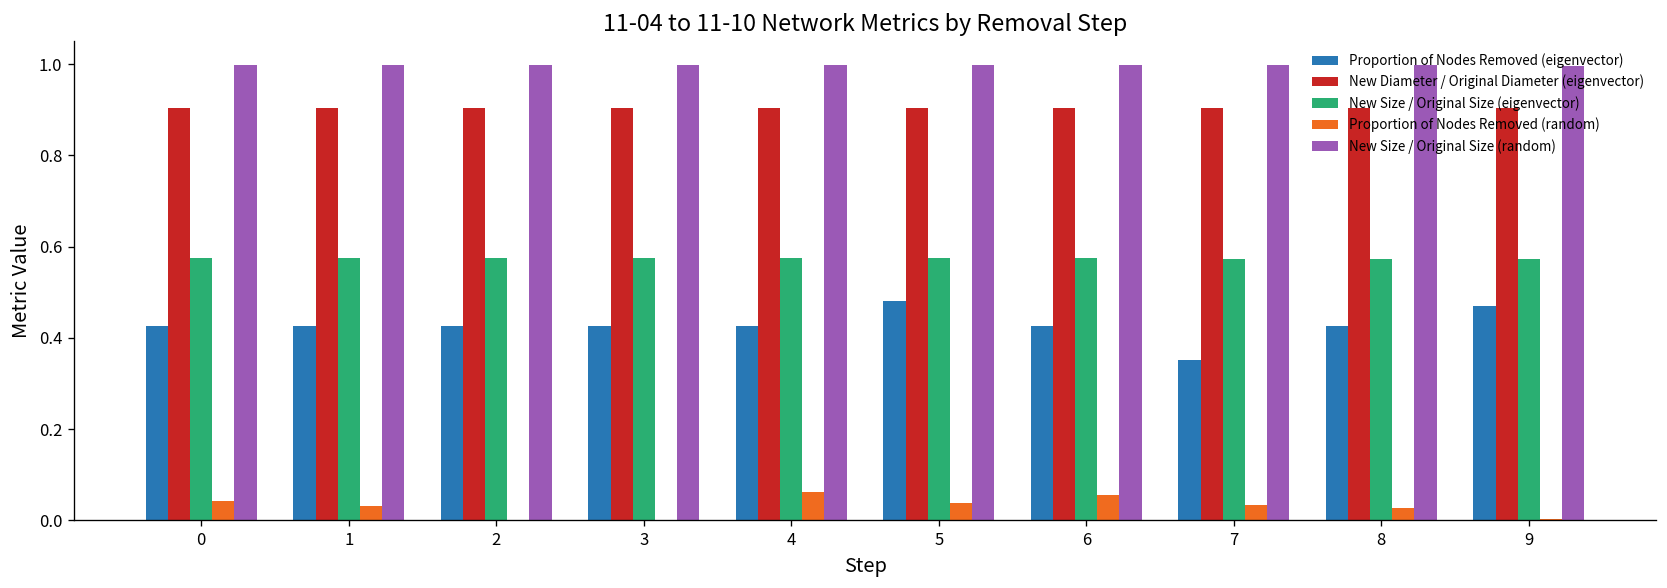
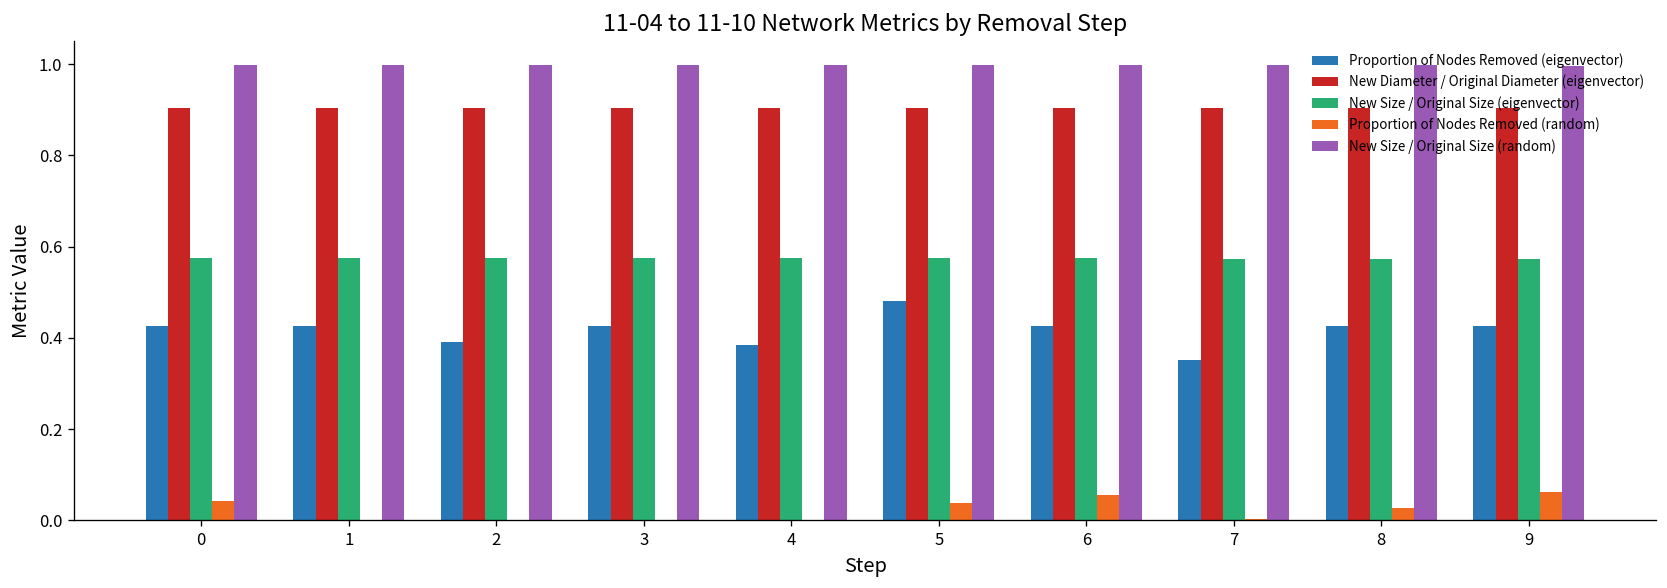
Proportion of Nodes Removed (random), 1: 0.03 -> 0.00
Proportion of Nodes Removed (eigenvector), 2: 0.43 -> 0.39
Proportion of Nodes Removed (eigenvector), 4: 0.43 -> 0.39
Proportion of Nodes Removed (random), 4: 0.06 -> 0.00
Proportion of Nodes Removed (random), 7: 0.03 -> 0.00
Proportion of Nodes Removed (eigenvector), 9: 0.47 -> 0.43
Proportion of Nodes Removed (random), 9: 0.00 -> 0.06
